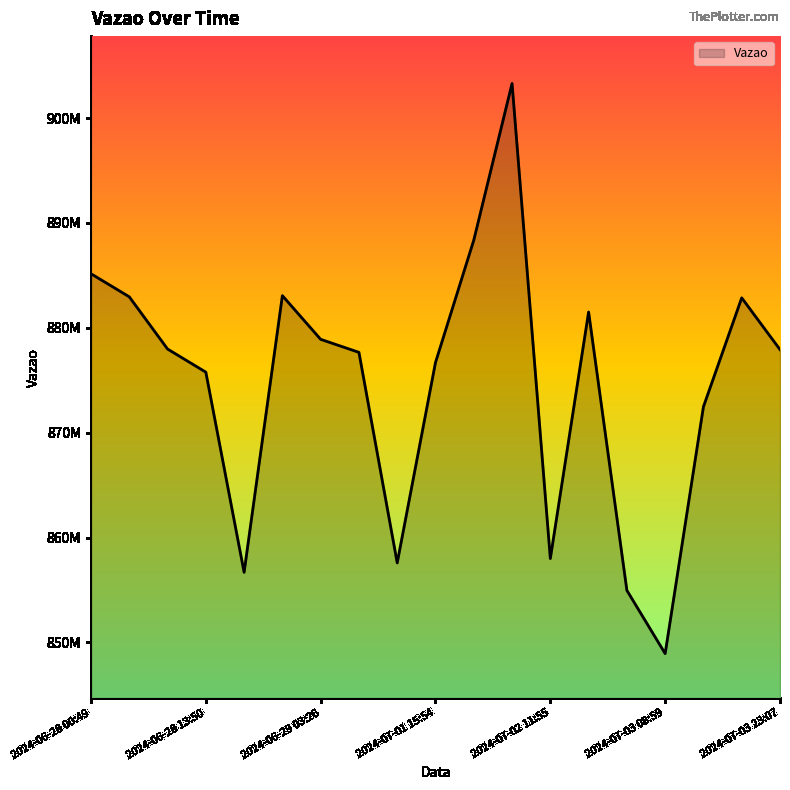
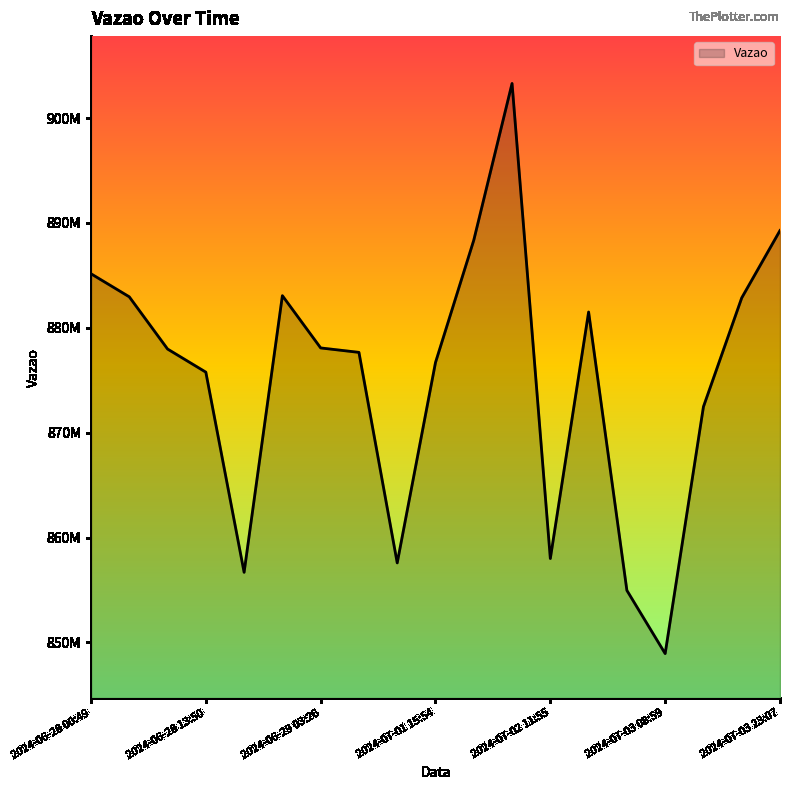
2024-06-29 03:26: 878900000 -> 878100000
2024-07-03 23:07: 877900000 -> 889300000
